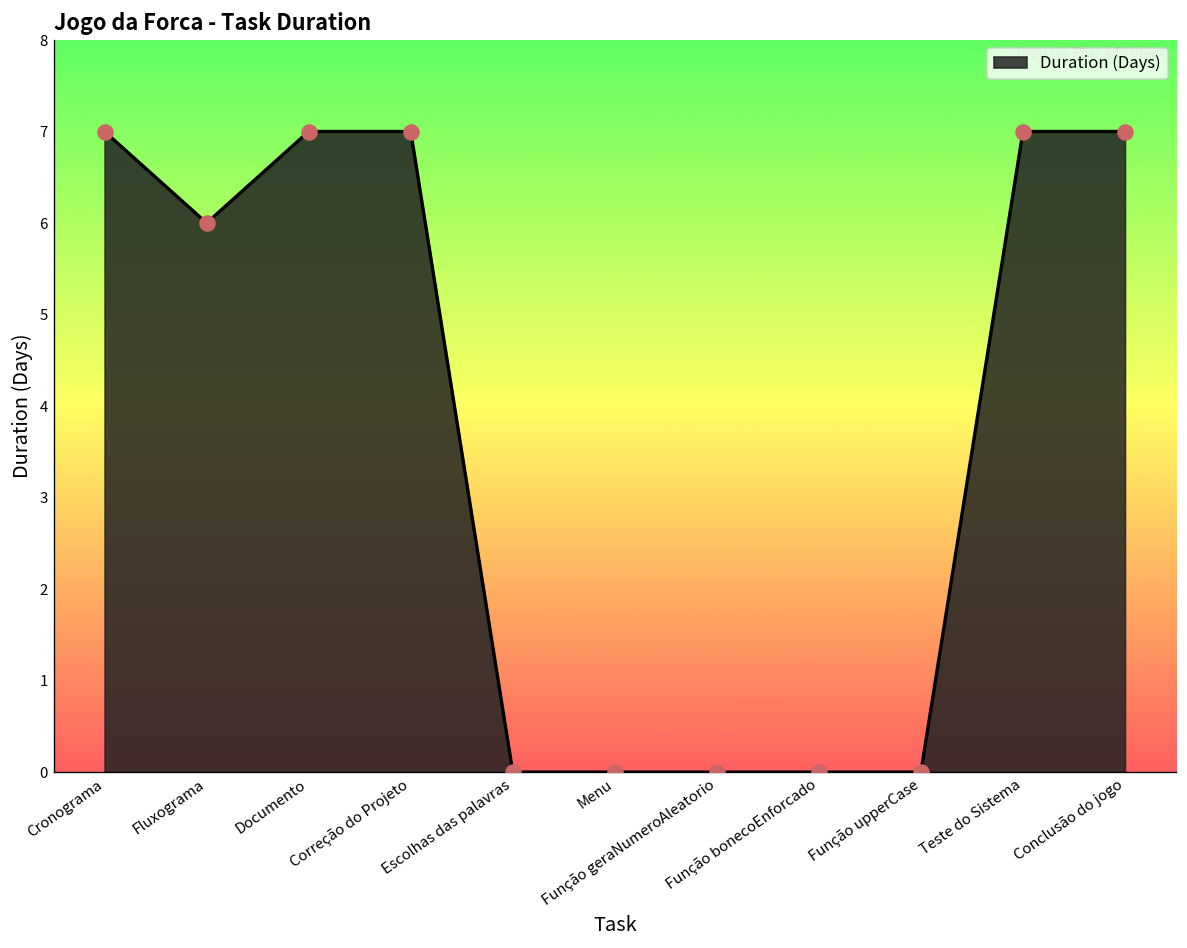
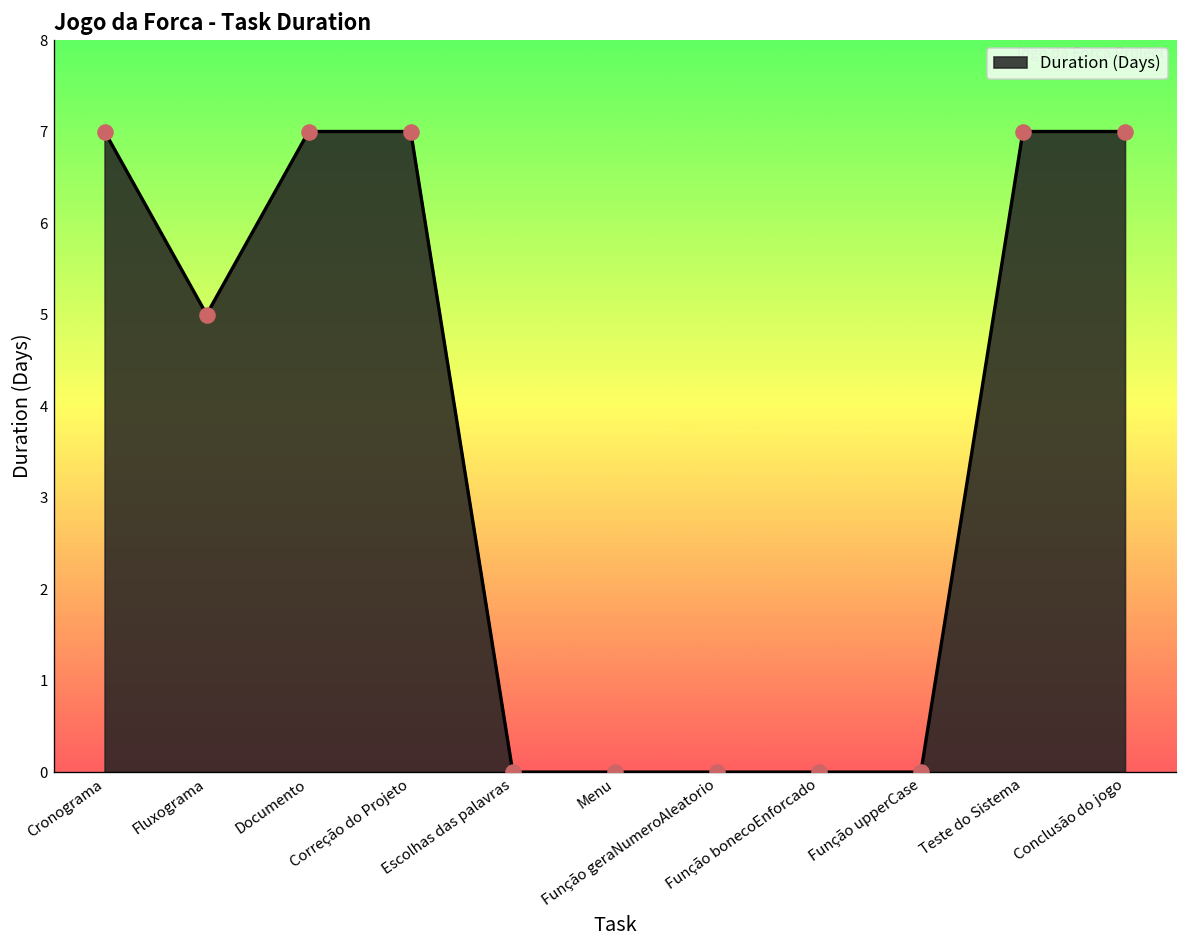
Fluxograma: 6 -> 5
